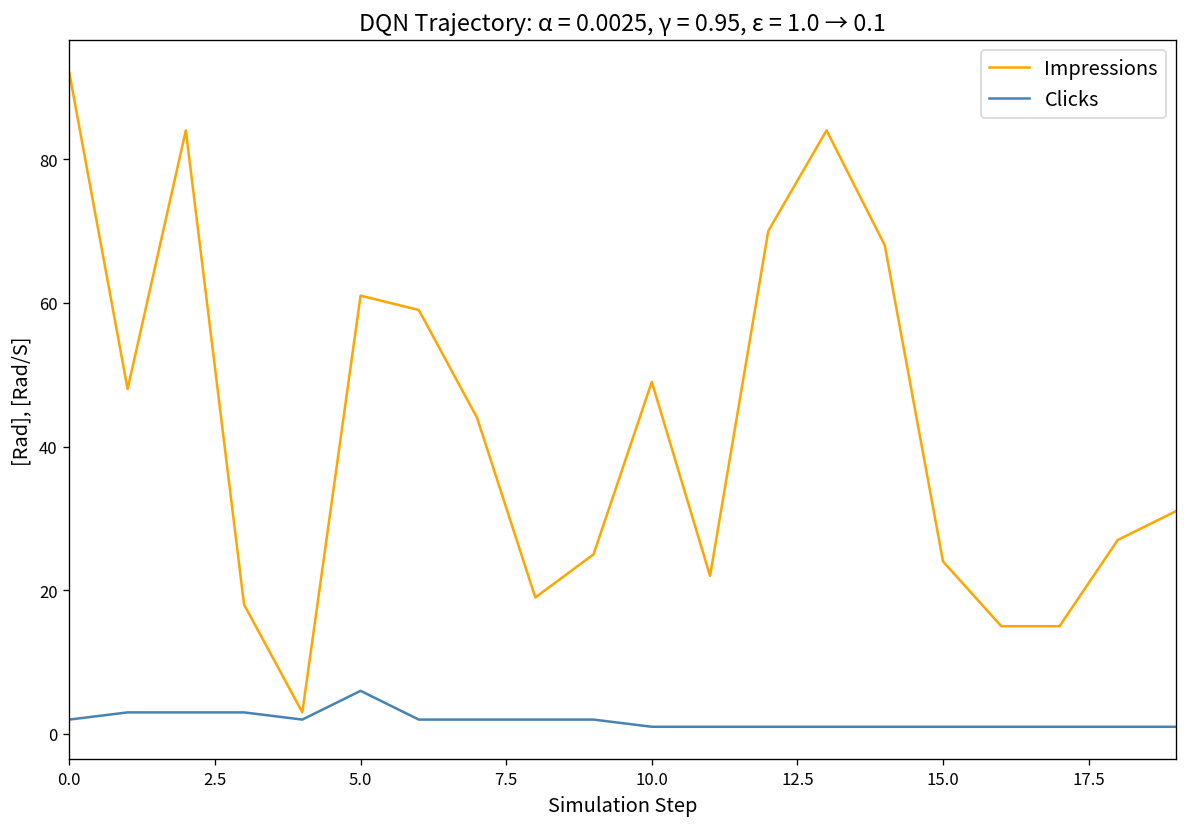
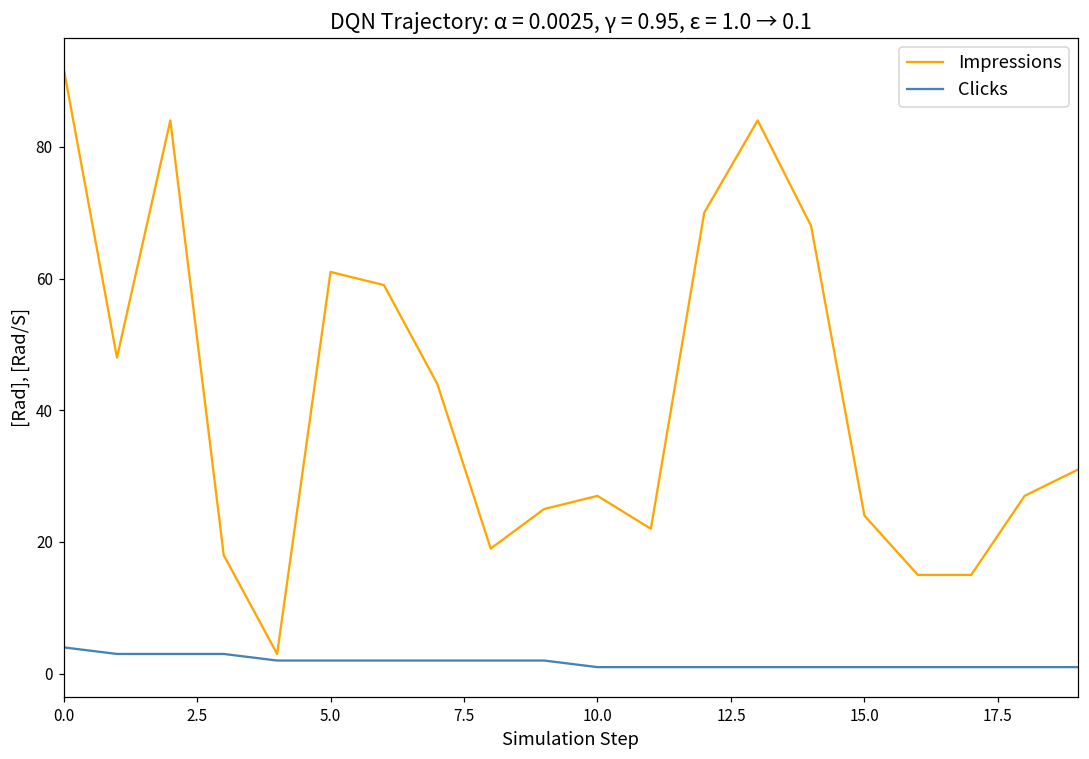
Clicks, 0.0: 2 -> 4
Clicks, 5.0: 6 -> 2
Impressions, 10.0: 49 -> 27
